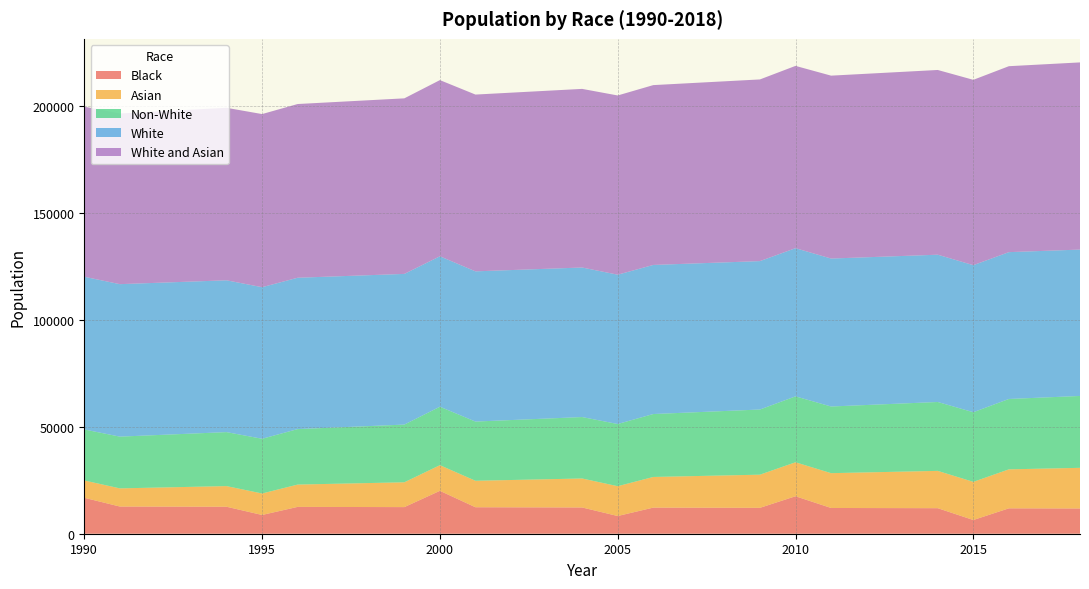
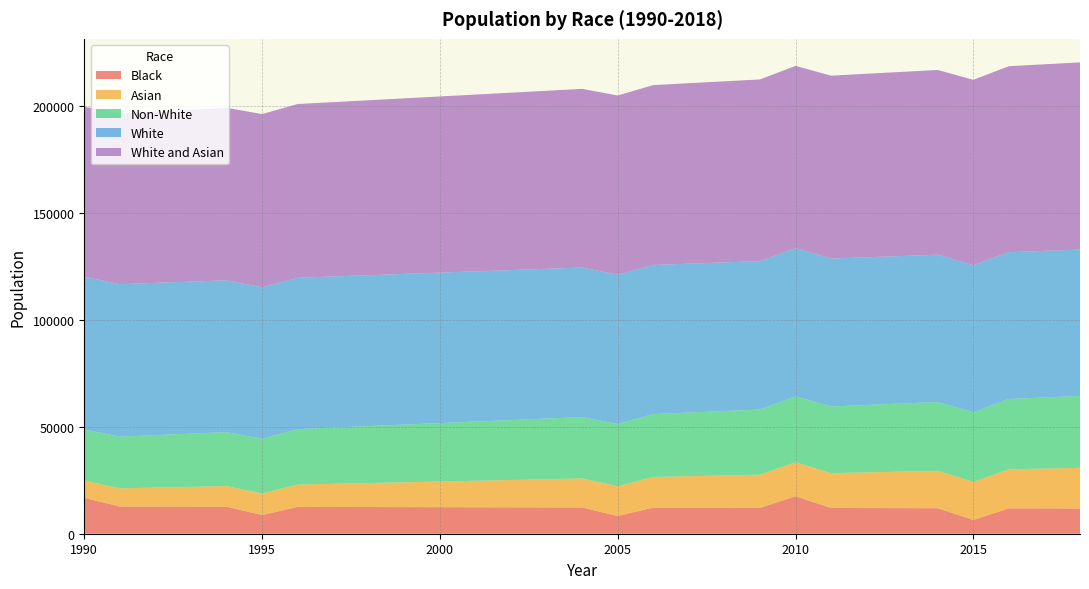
Black, 2000: 20000 -> 12000
